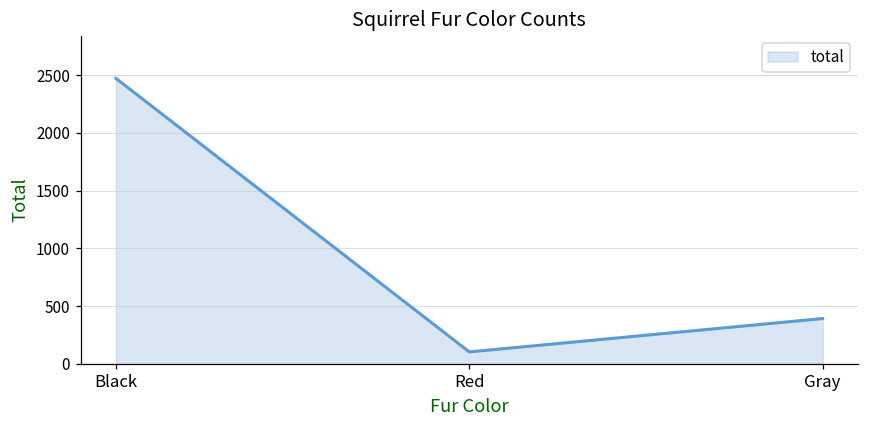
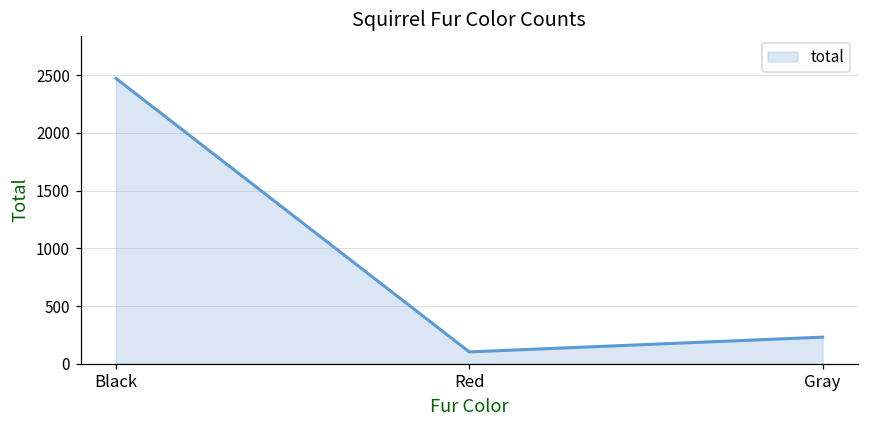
Gray: 390 -> 230
